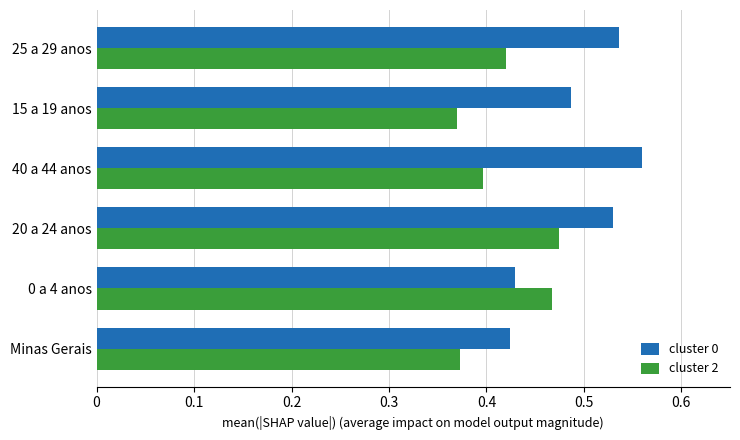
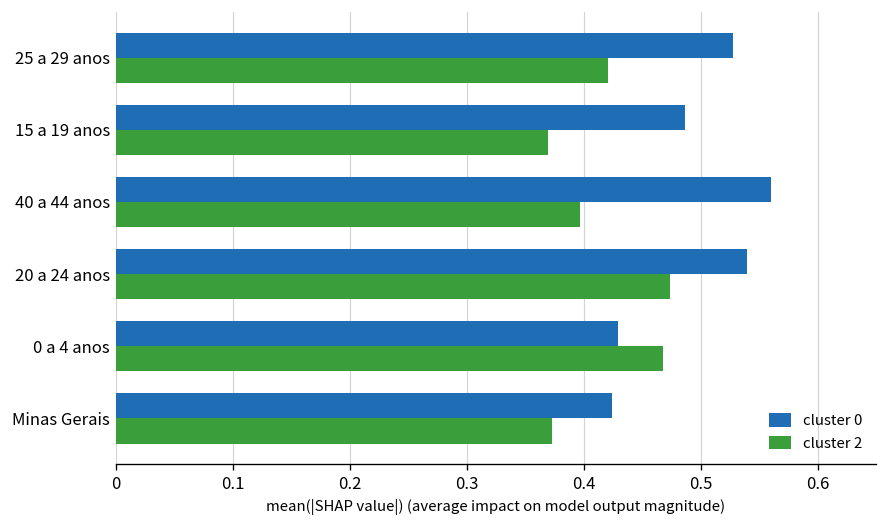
cluster 0, 25 a 29 anos: 0.54 -> 0.53
cluster 0, 20 a 24 anos: 0.53 -> 0.54
